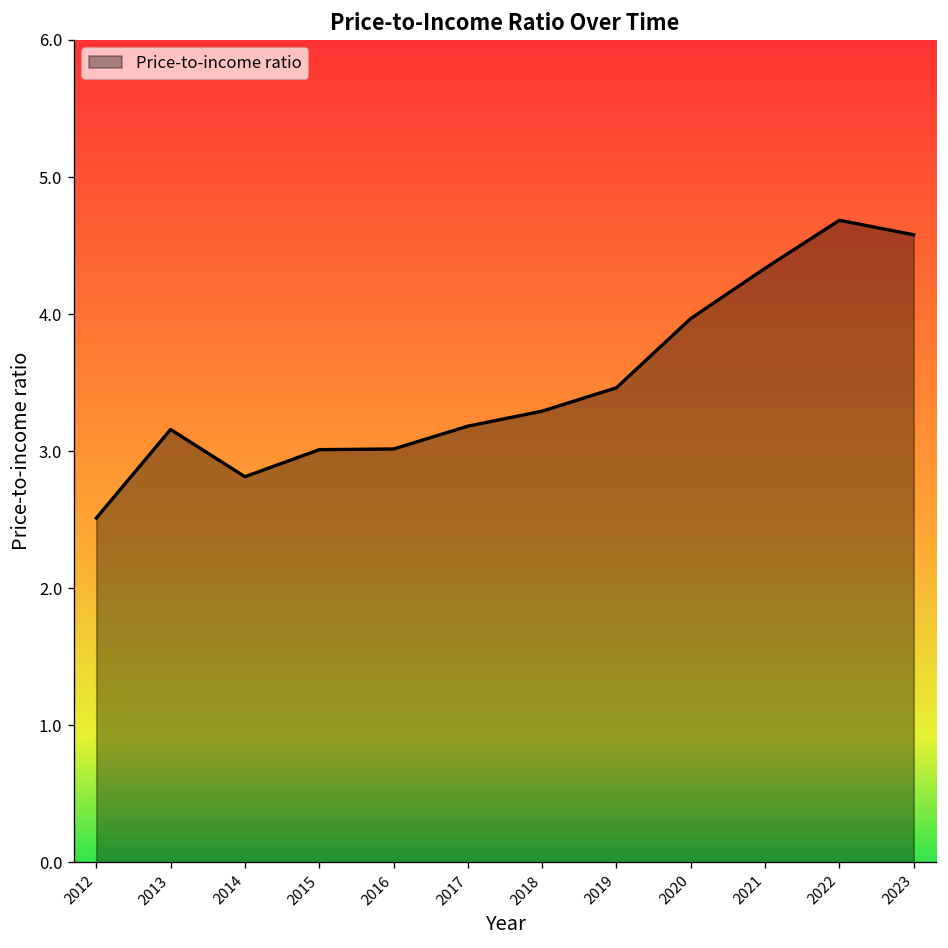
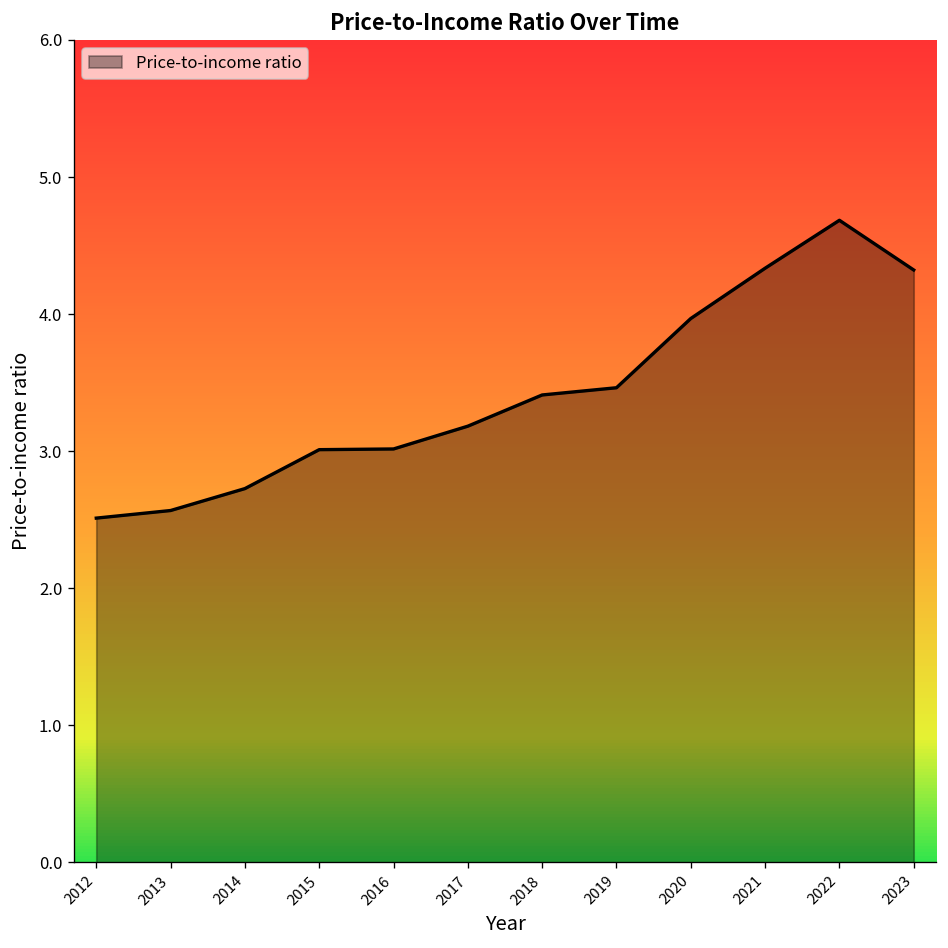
2013: 3.16 -> 2.57
2014: 2.81 -> 2.73
2018: 3.29 -> 3.41
2023: 4.58 -> 4.32
